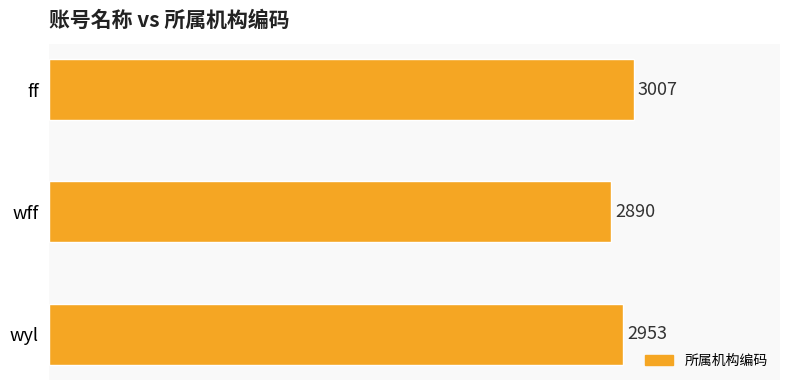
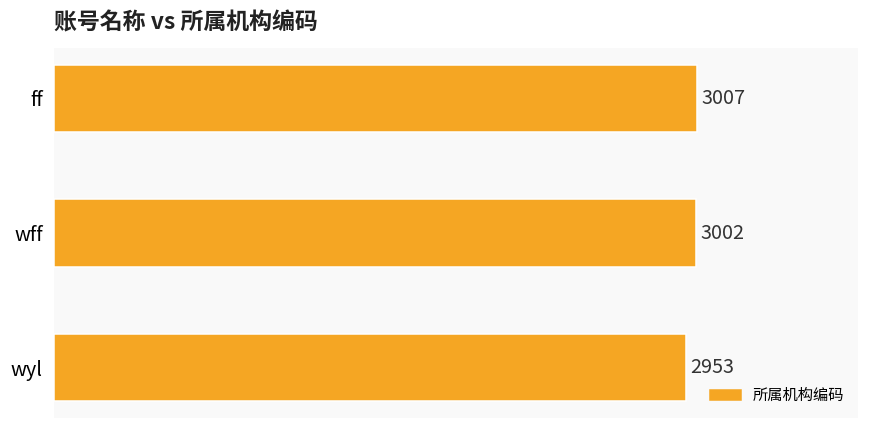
wff: 2890 -> 3002
